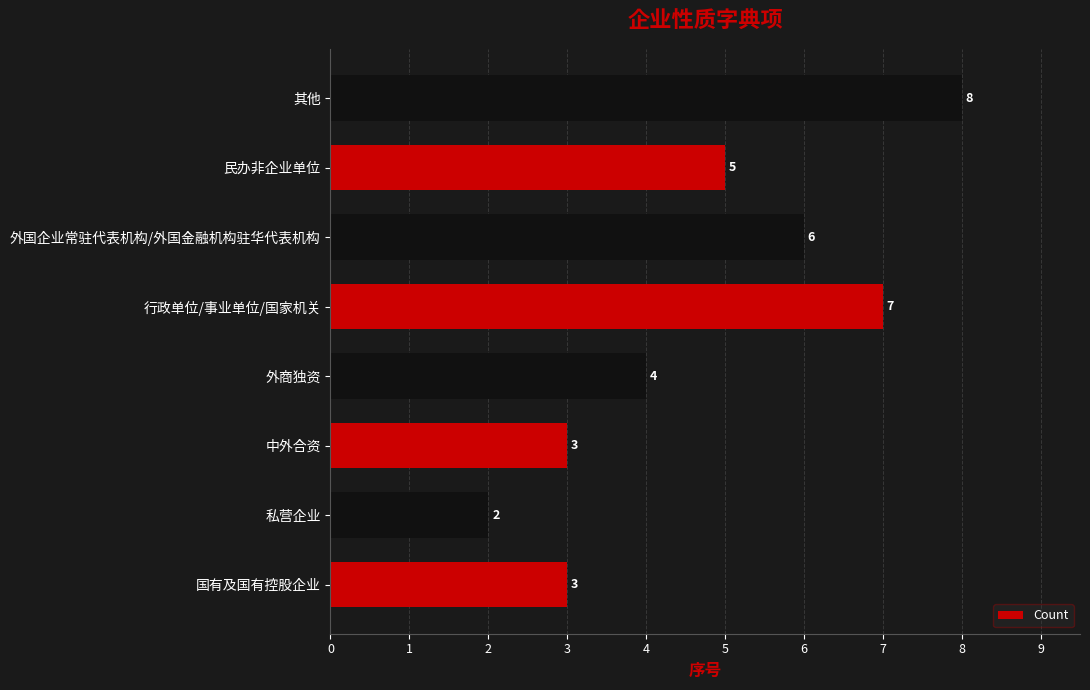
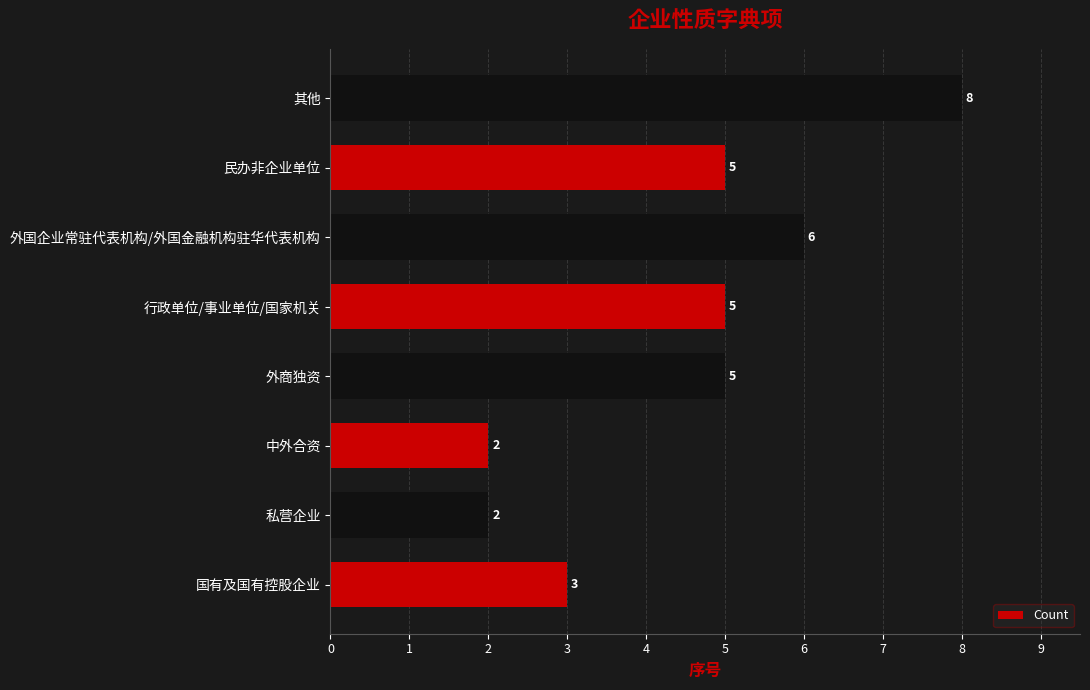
行政单位/事业单位/国家机关: 7 -> 5
外商独资: 4 -> 5
中外合资: 3 -> 2
